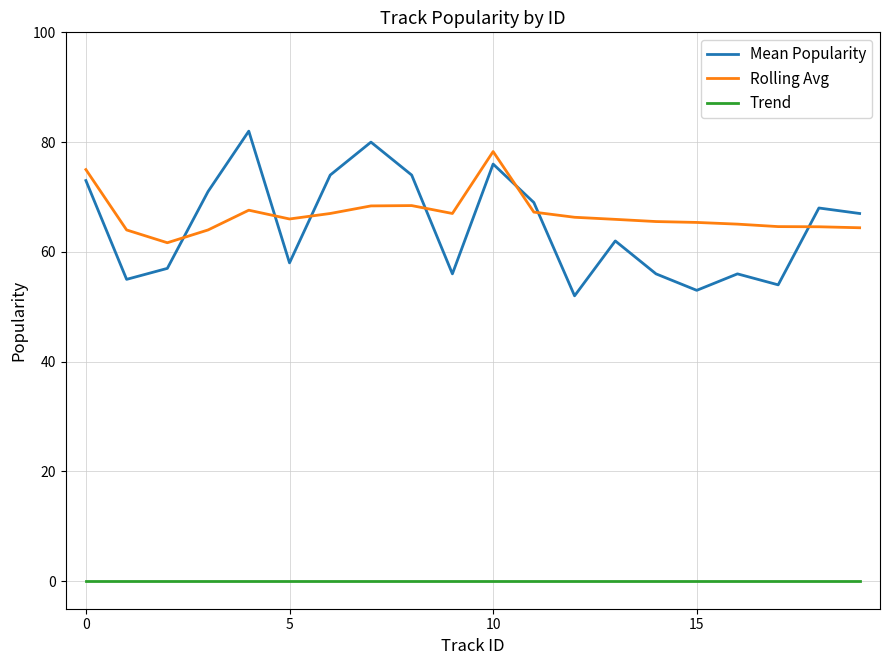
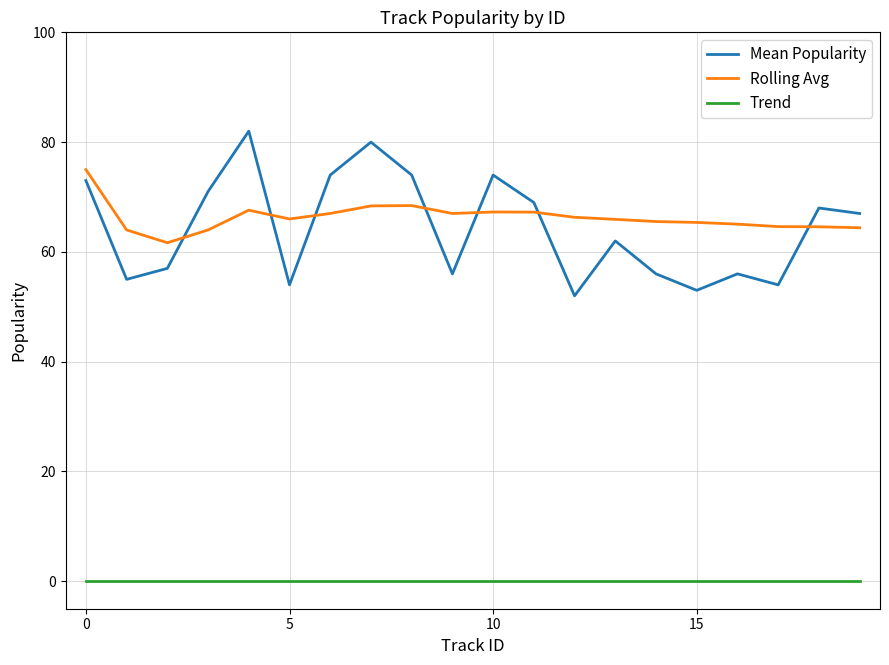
Mean Popularity, 5: 58 -> 54
Mean Popularity, 10: 76 -> 74
Rolling Avg, 10: 78 -> 67
